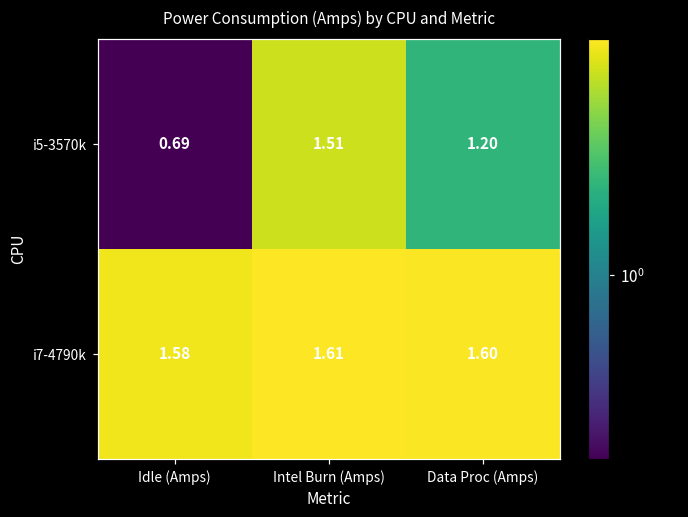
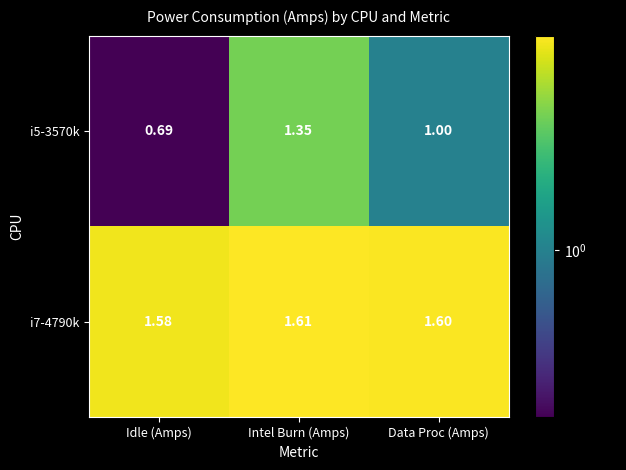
i5-3570k, Intel Burn (Amps): 1.51 -> 1.35
i5-3570k, Data Proc (Amps): 1.20 -> 1.00
